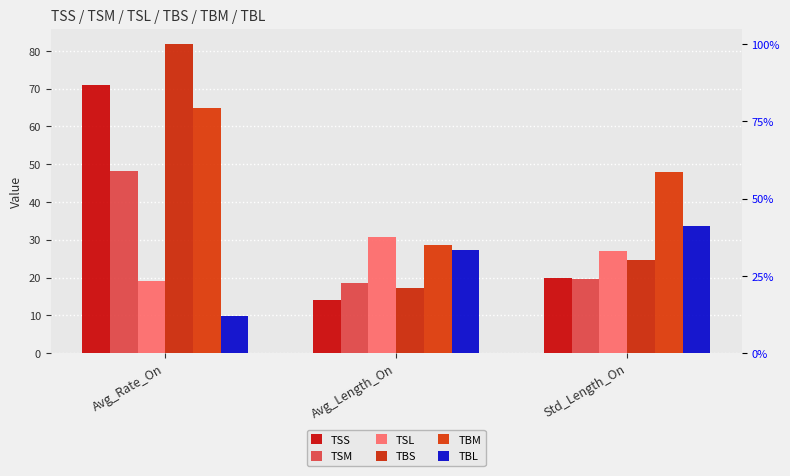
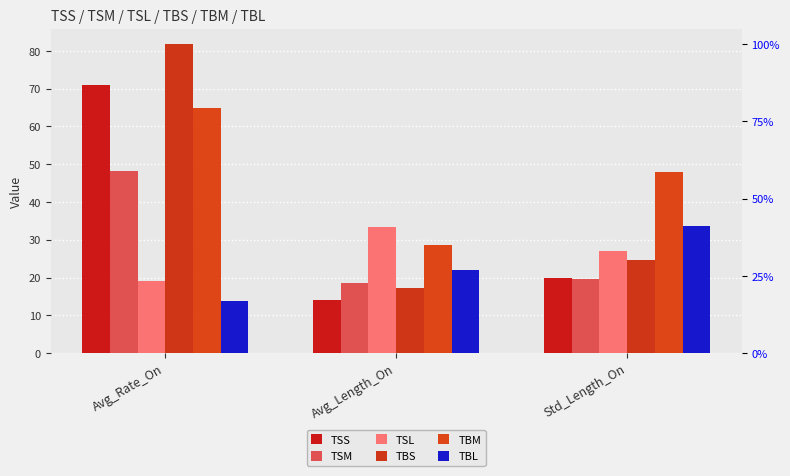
TBL, Avg_Rate_On: 10 -> 14
TSL, Avg_Length_On: 31 -> 33
TBL, Avg_Length_On: 27 -> 22
